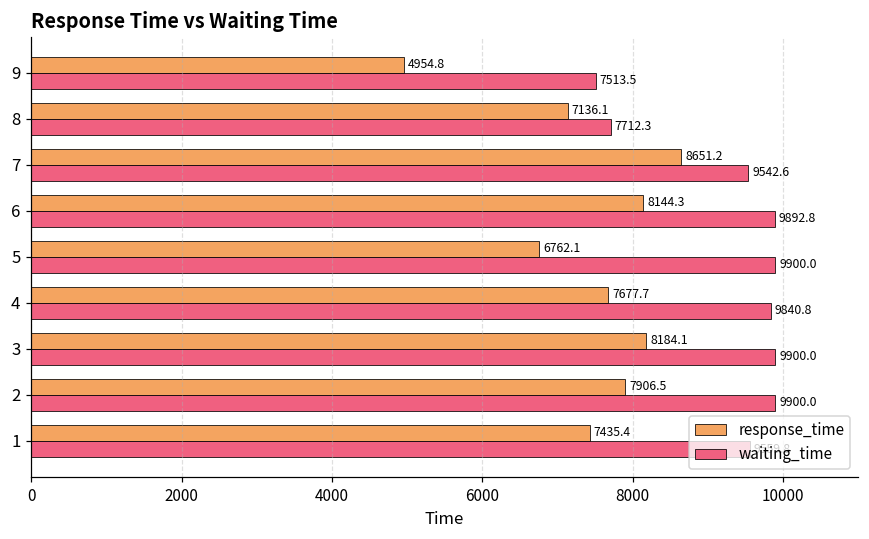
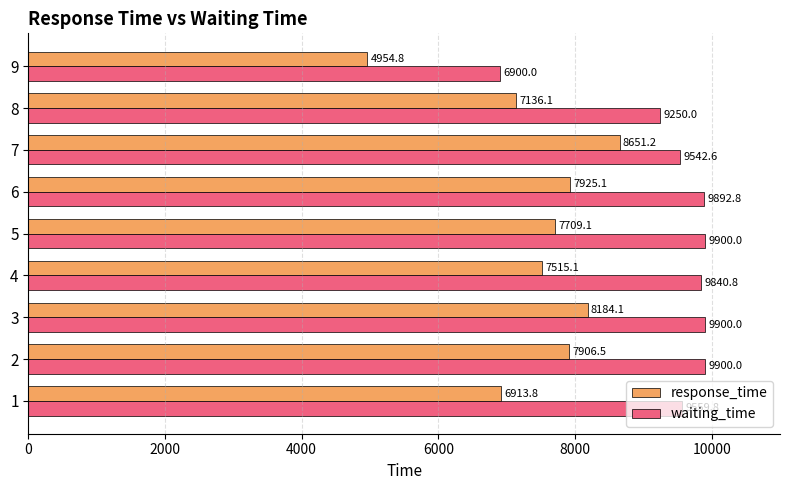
waiting_time, 9: 7513.5 -> 6900.0
waiting_time, 8: 7712.3 -> 9250.0
response_time, 6: 8144.3 -> 7925.1
response_time, 5: 6762.1 -> 7709.1
response_time, 4: 7677.7 -> 7515.1
response_time, 1: 7435.4 -> 6913.8
